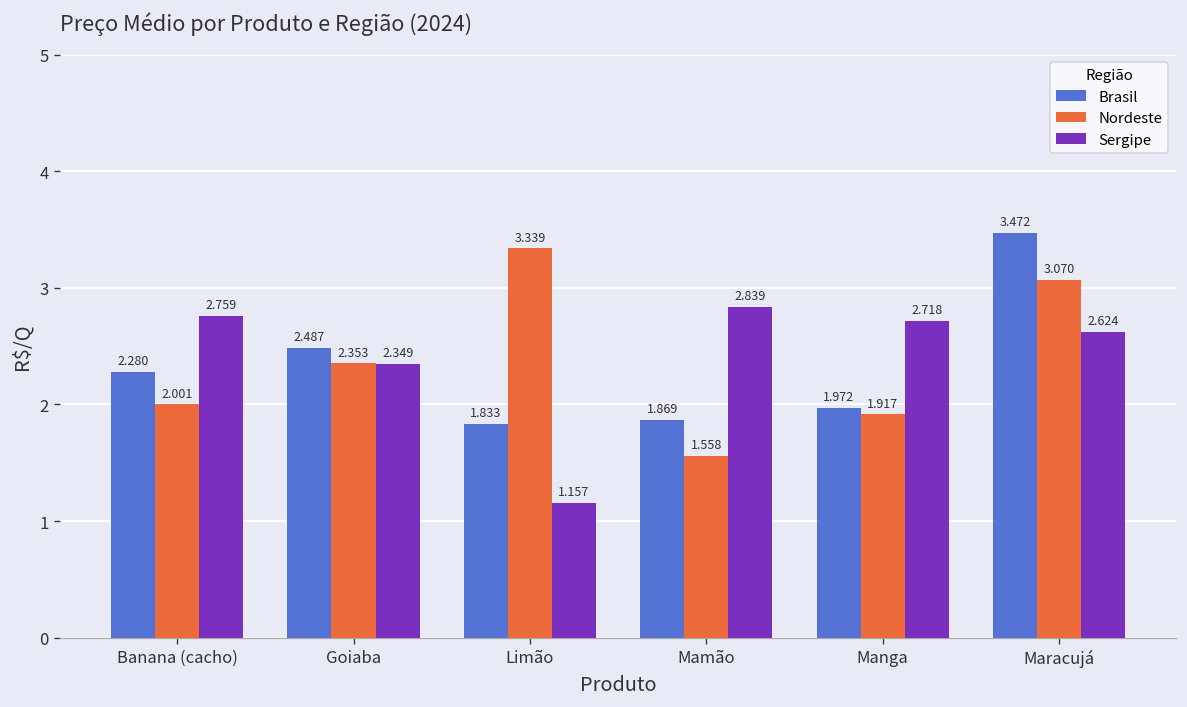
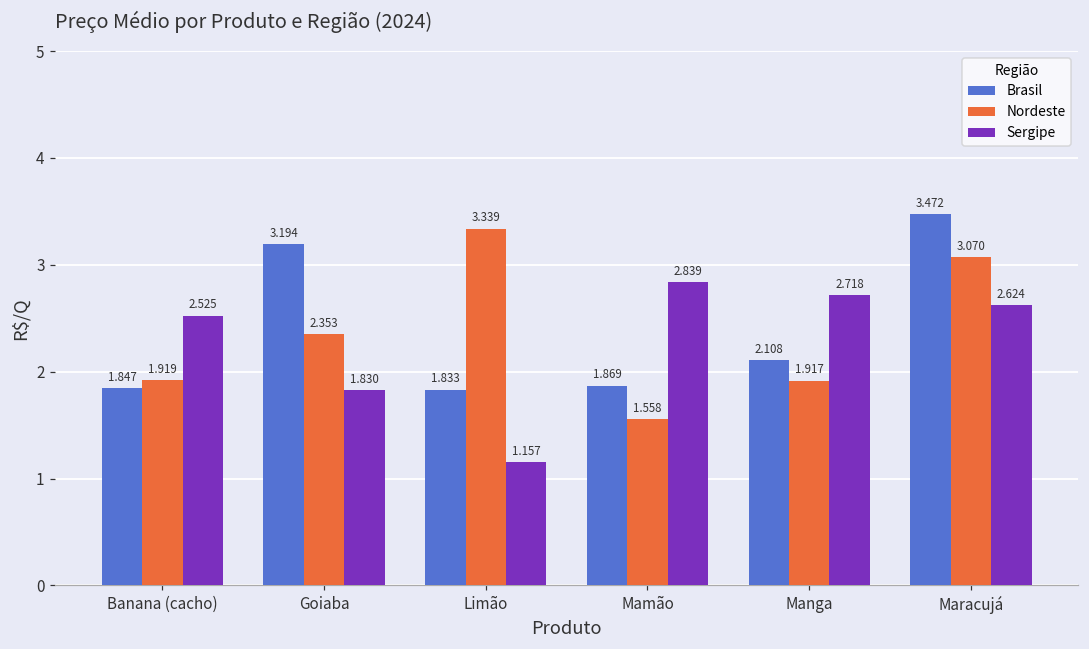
Brasil, Banana (cacho): 2.280 -> 1.847
Nordeste, Banana (cacho): 2.001 -> 1.919
Sergipe, Banana (cacho): 2.759 -> 2.525
Brasil, Goiaba: 2.487 -> 3.194
Sergipe, Goiaba: 2.349 -> 1.830
Brasil, Manga: 1.972 -> 2.108
